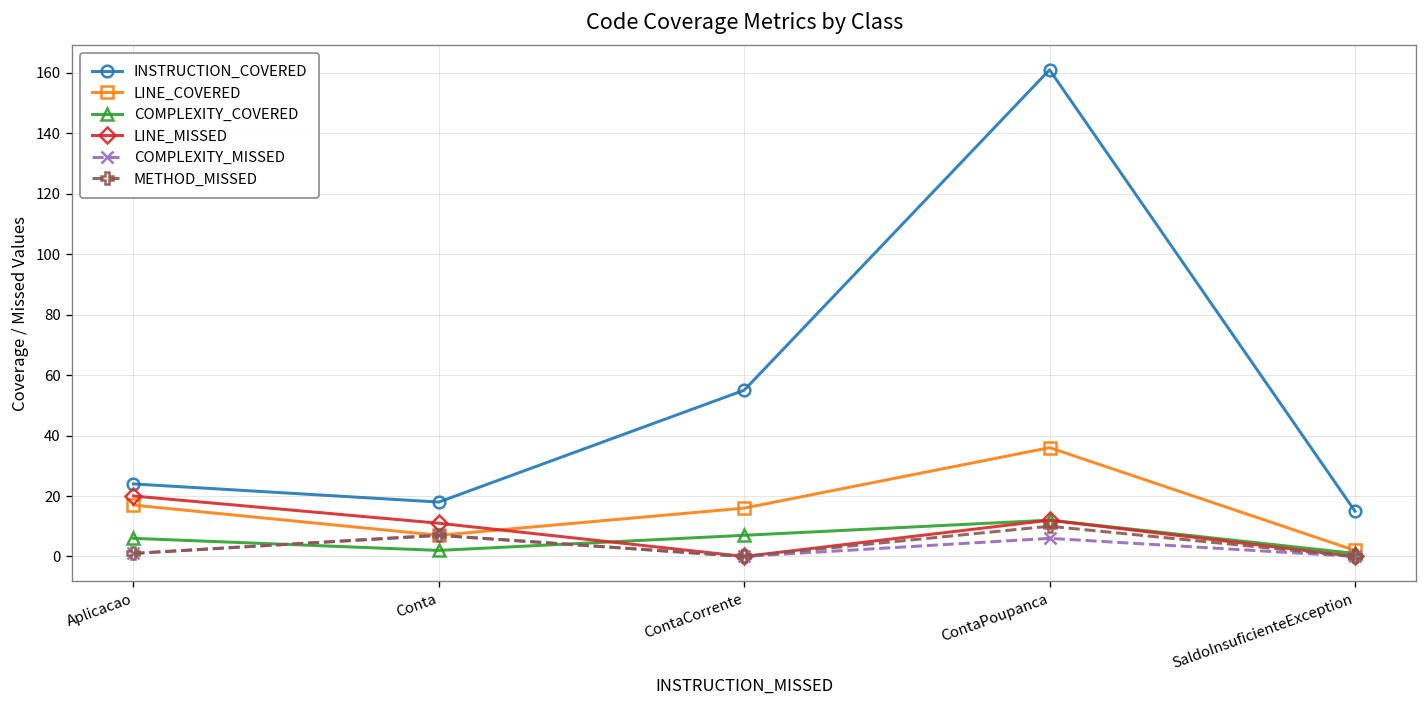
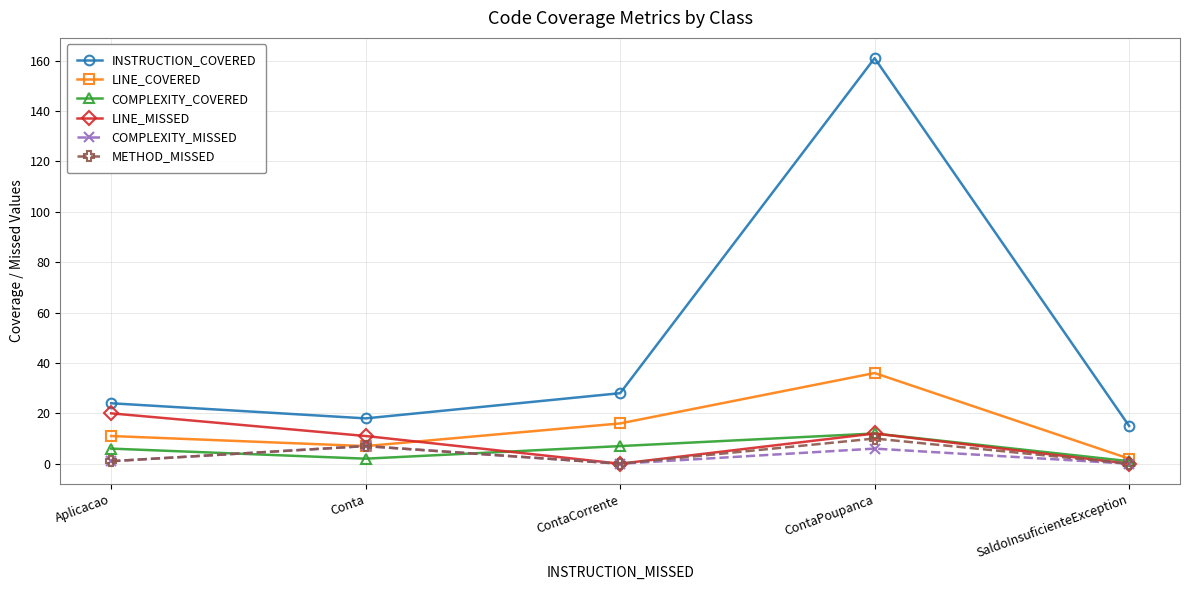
LINE_COVERED, Aplicacao: 17 -> 11
INSTRUCTION_COVERED, ContaCorrente: 55 -> 28
